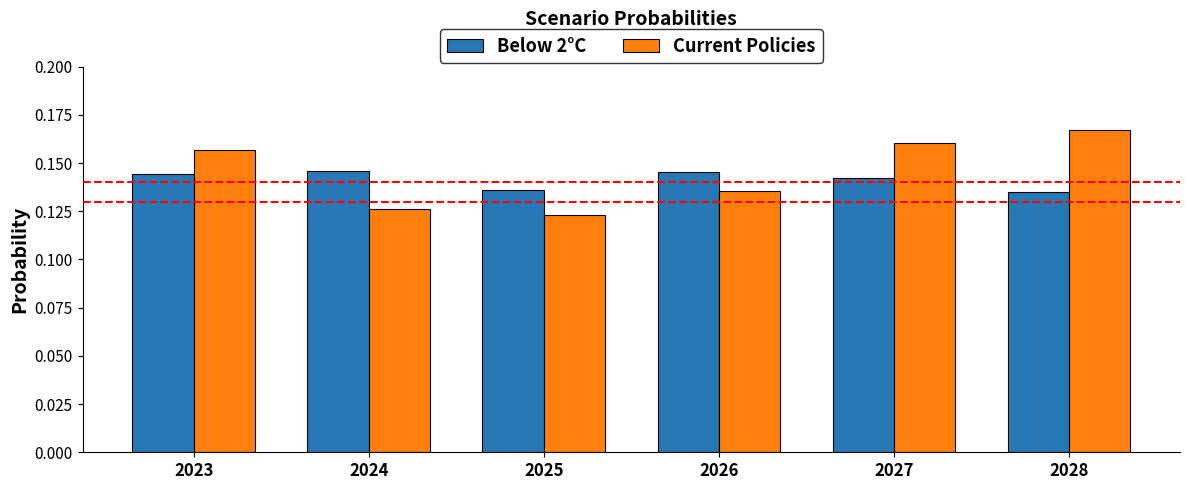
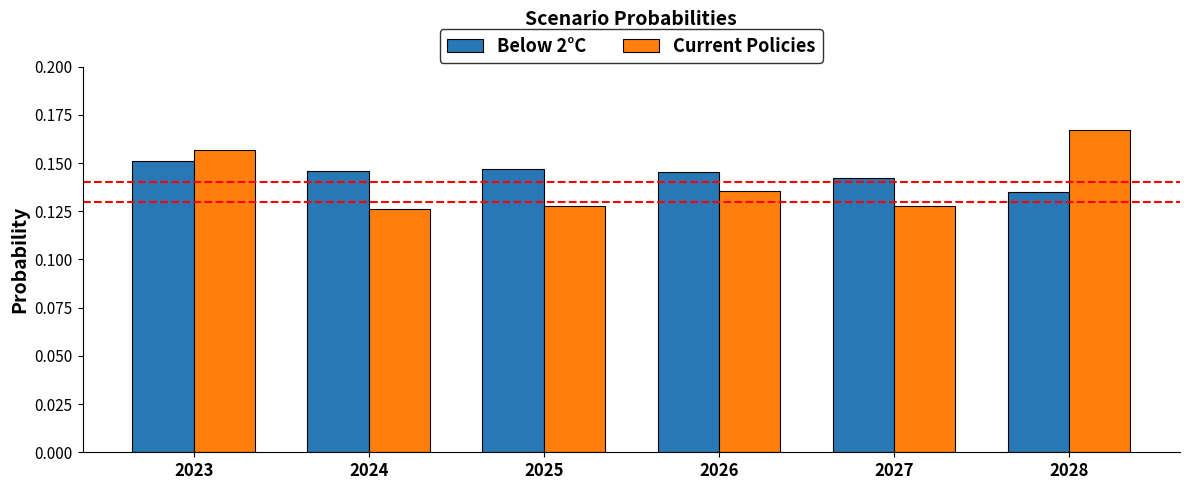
Below 2°C, 2023: 0.144 -> 0.151
Below 2°C, 2025: 0.136 -> 0.147
Current Policies, 2025: 0.123 -> 0.128
Current Policies, 2027: 0.160 -> 0.128
